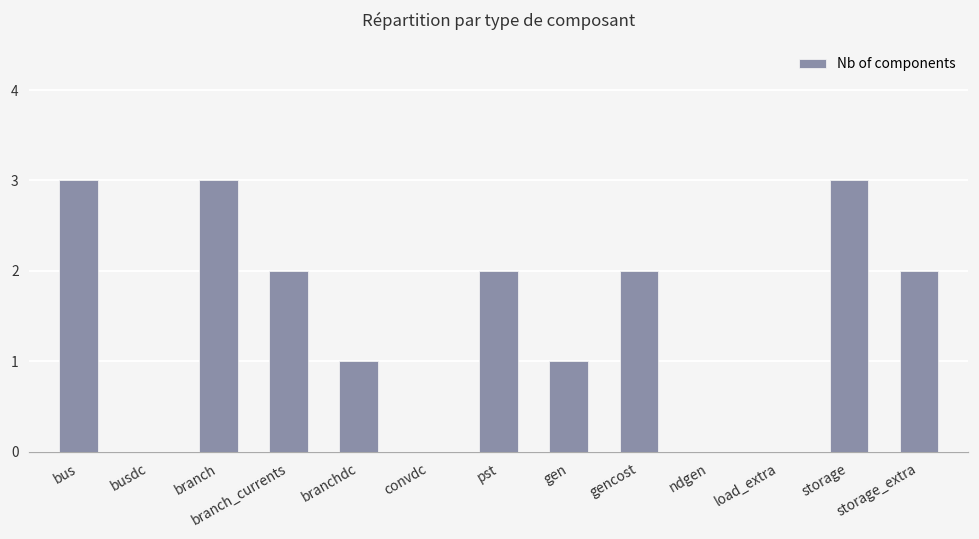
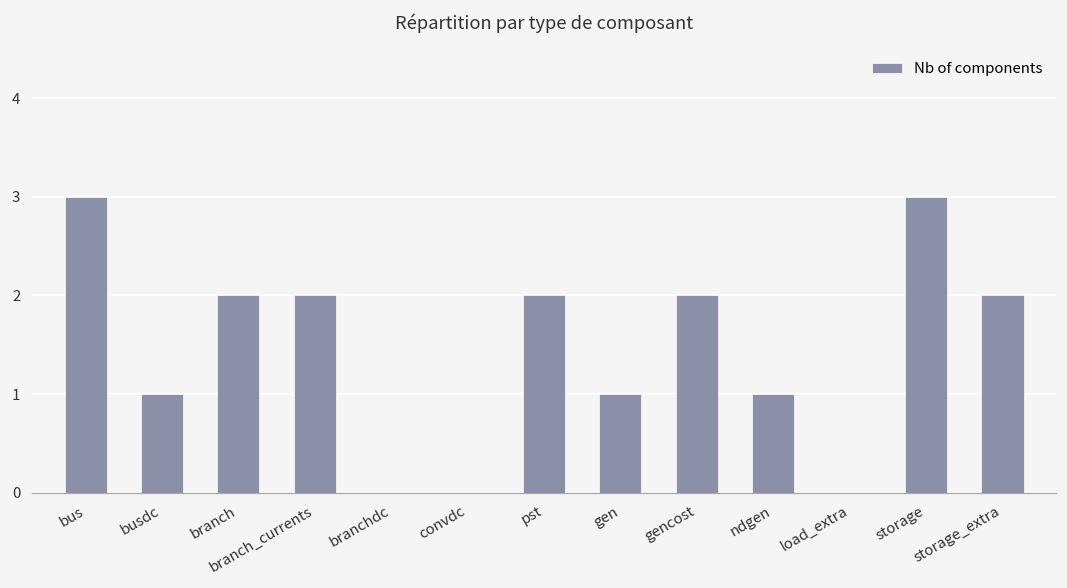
busdc: 0 -> 1
branch: 3 -> 2
branchdc: 1 -> 0
ndgen: 0 -> 1
